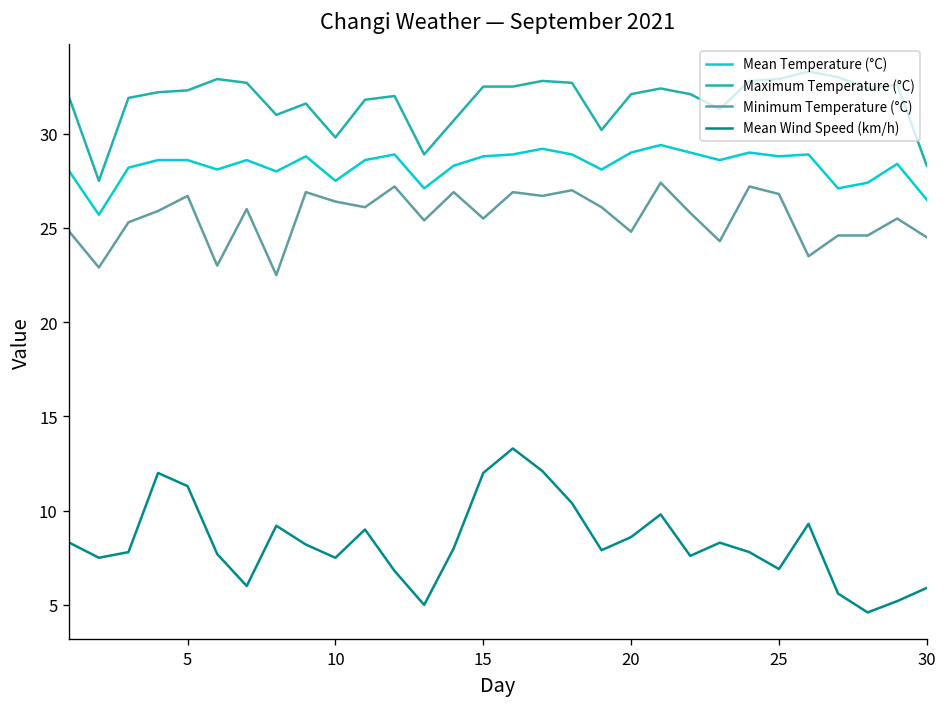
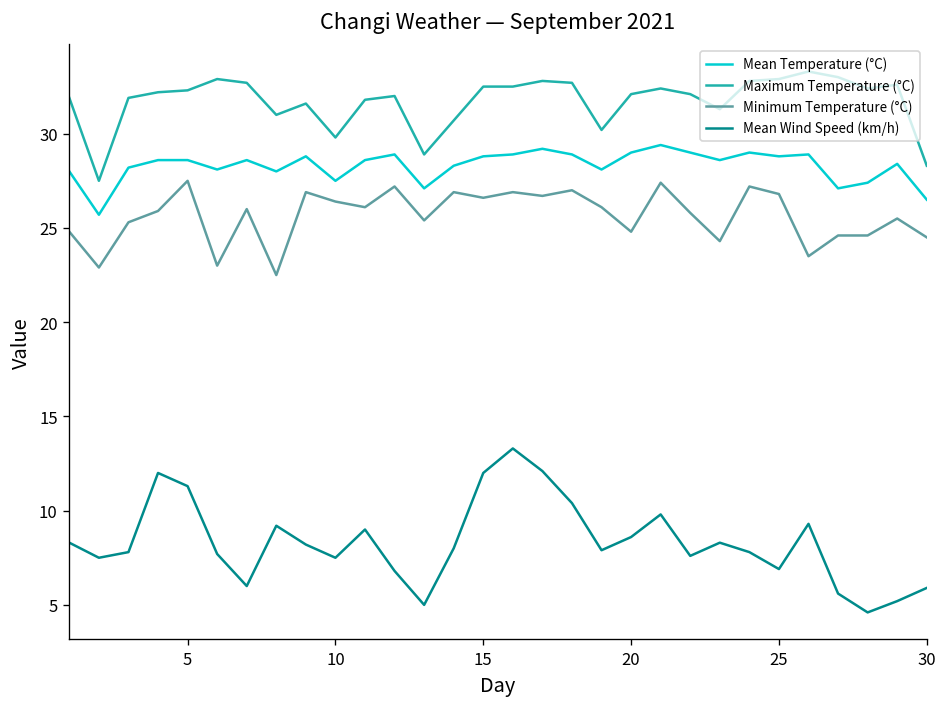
Minimum Temperature (°C), 5: 26.7 -> 27.5
Minimum Temperature (°C), 15: 25.5 -> 26.6
